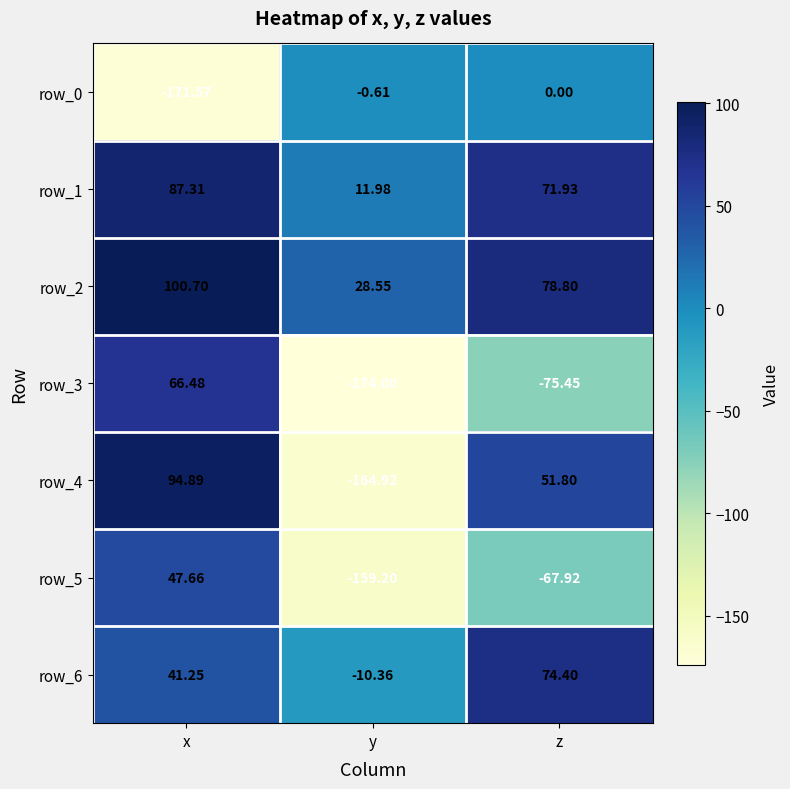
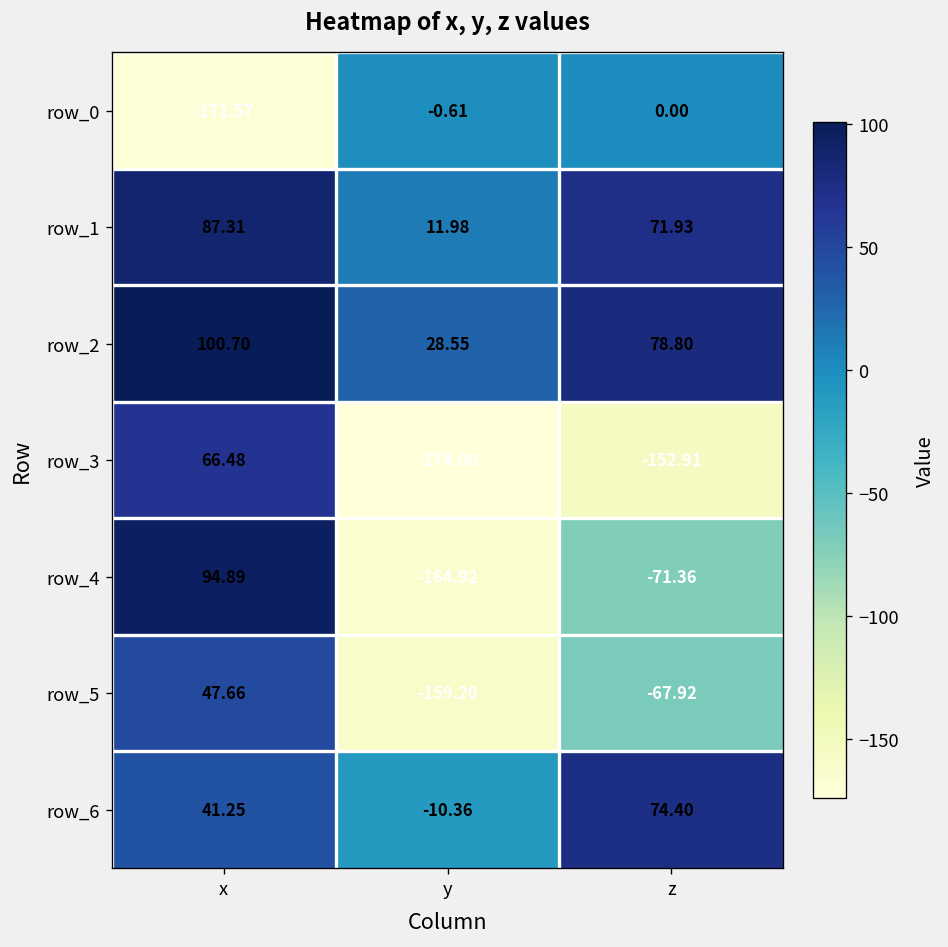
row_3, z: -75.45 -> -152.91
row_4, z: 51.80 -> -71.36
